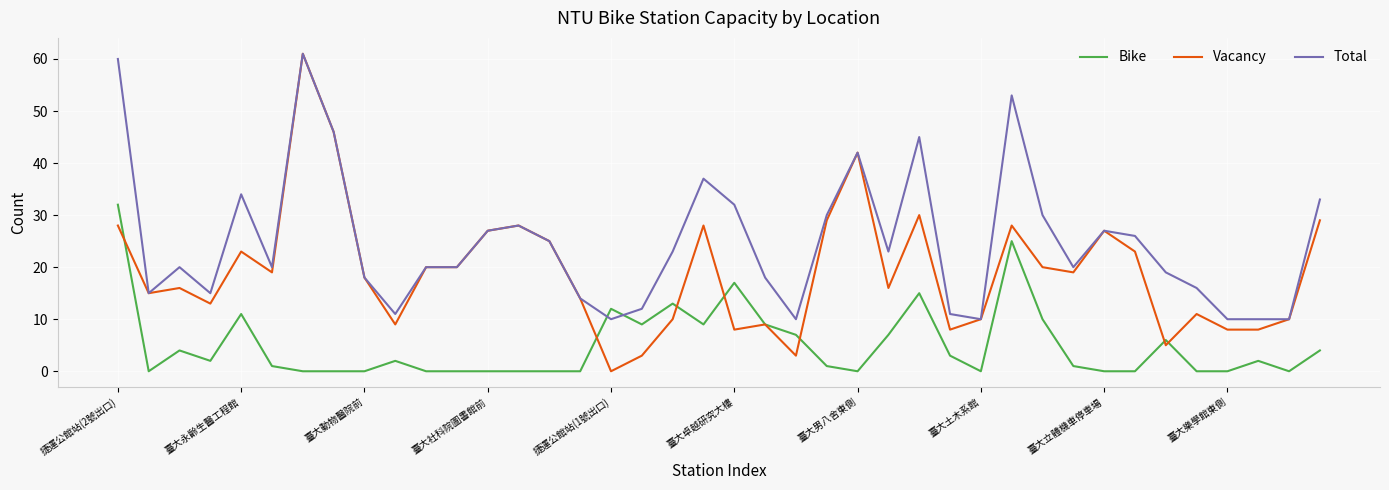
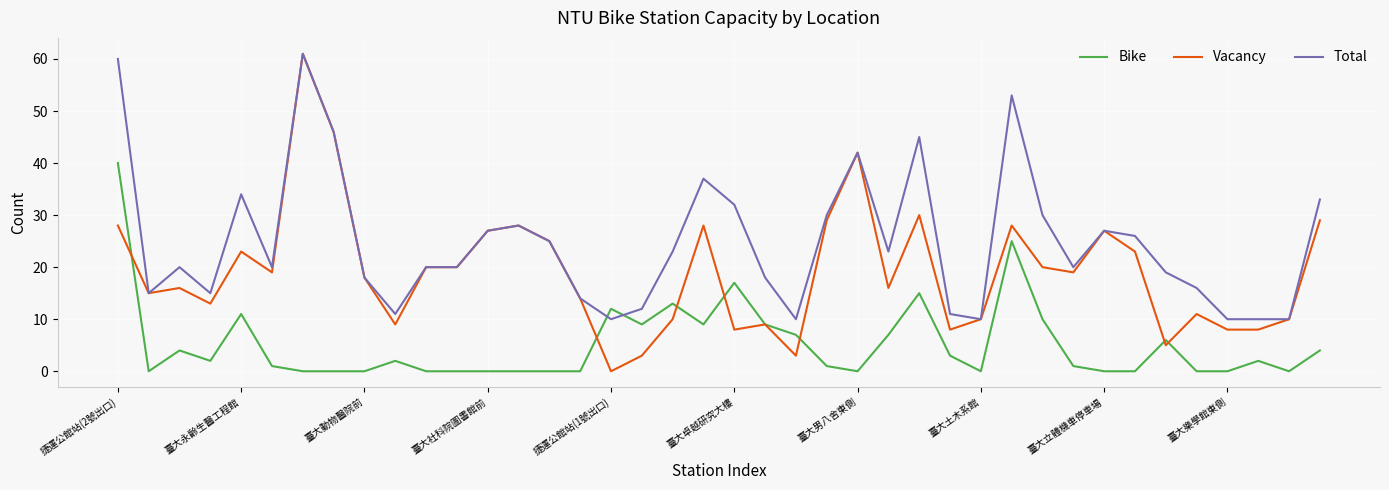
Bike, 捷運公館站(2號出口): 32 -> 40
